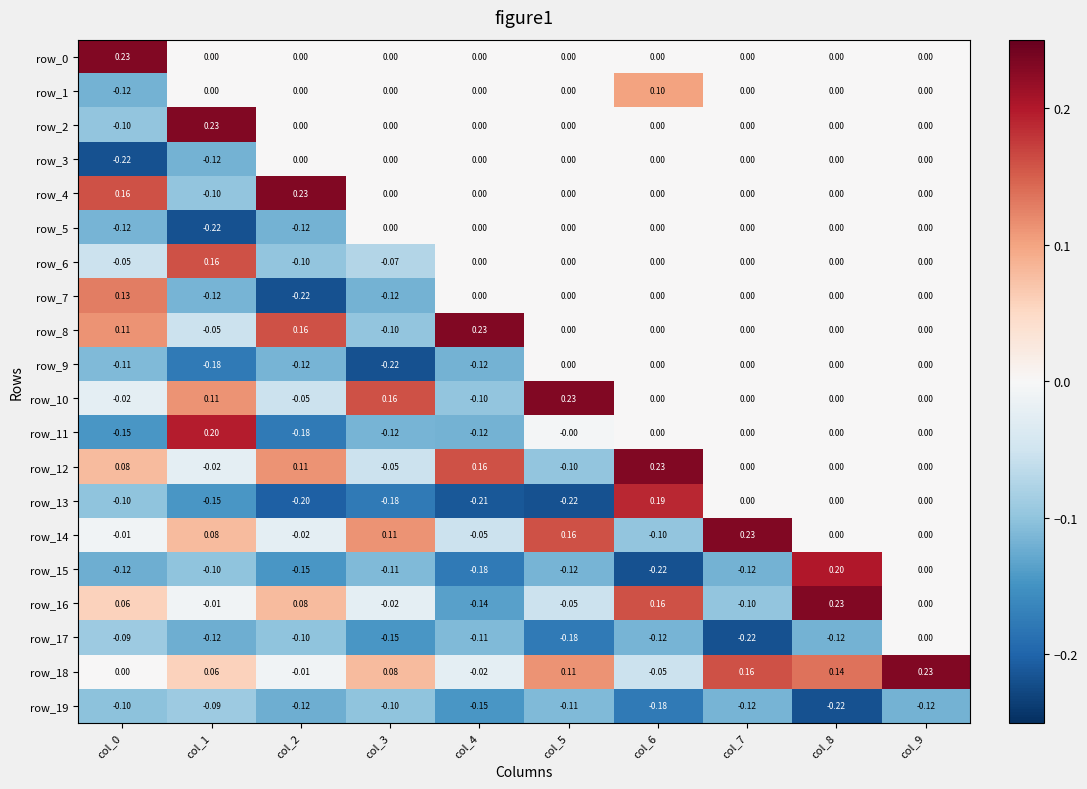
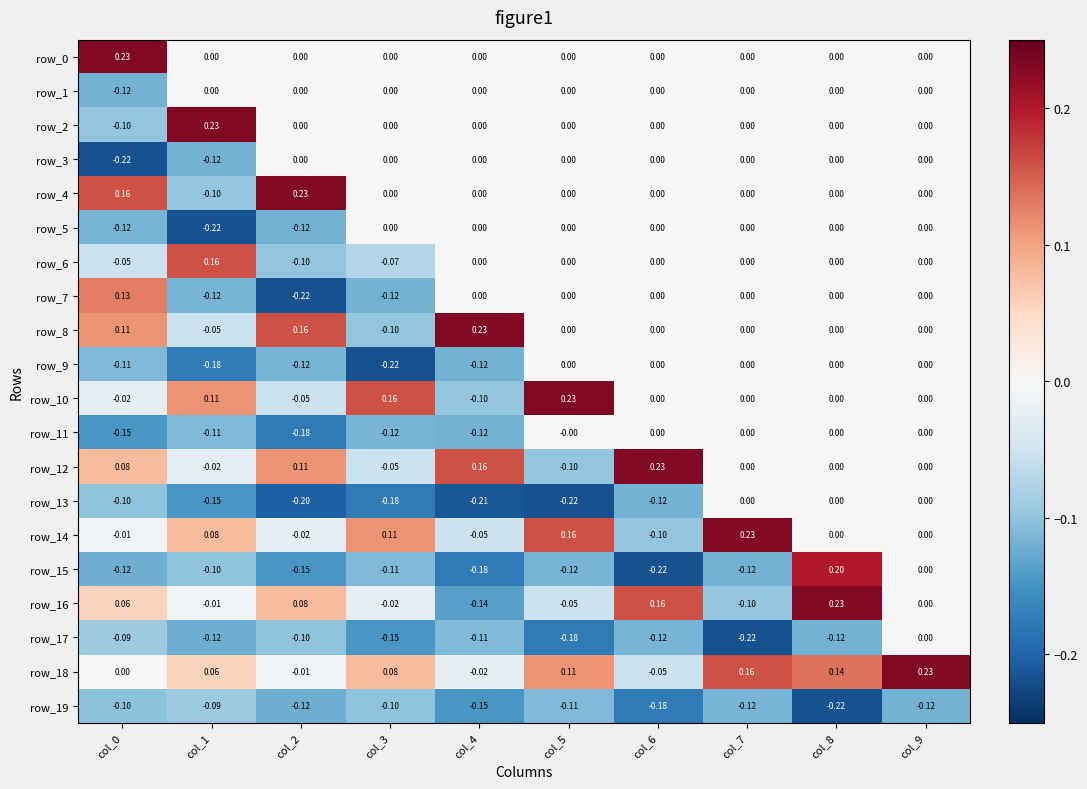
row_1, col_6: 0.10 -> 0.00
row_11, col_1: 0.20 -> -0.11
row_13, col_6: 0.19 -> -0.12
